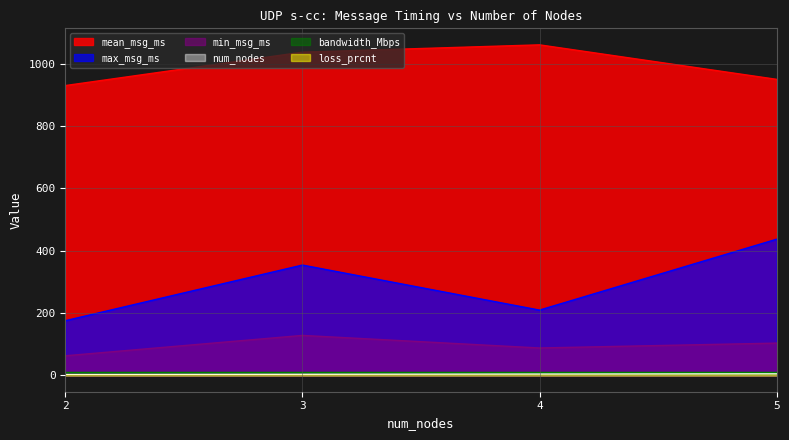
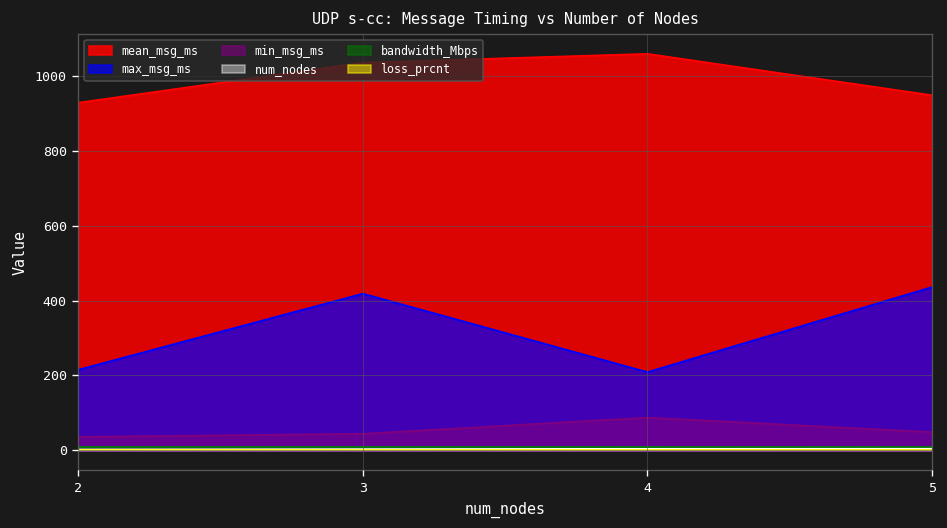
max_msg_ms, 2: 170 -> 220
min_msg_ms, 2: 60 -> 40
max_msg_ms, 3: 350 -> 420
min_msg_ms, 3: 130 -> 40
min_msg_ms, 5: 100 -> 50
